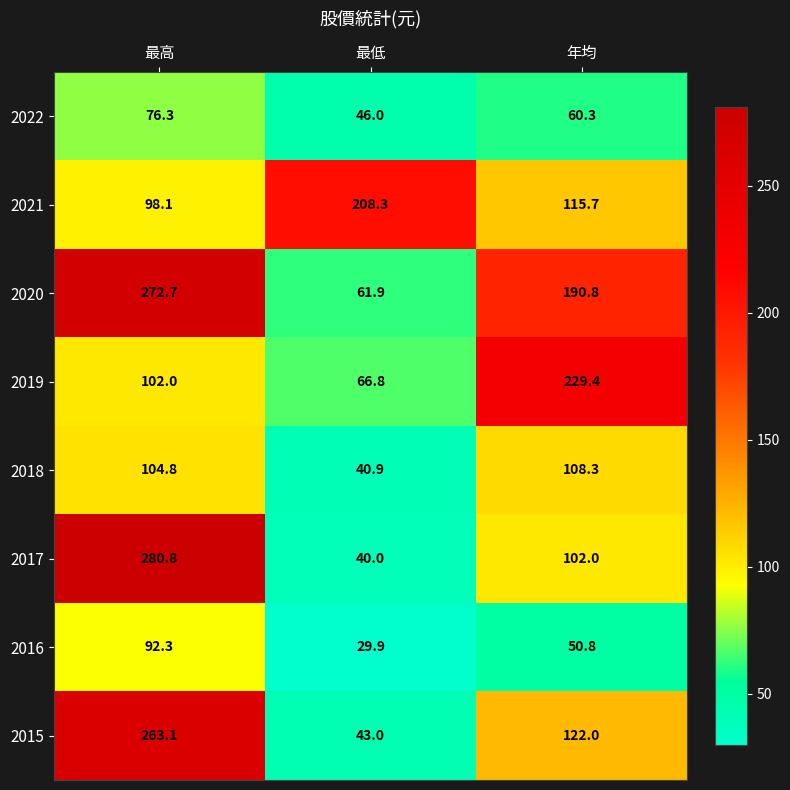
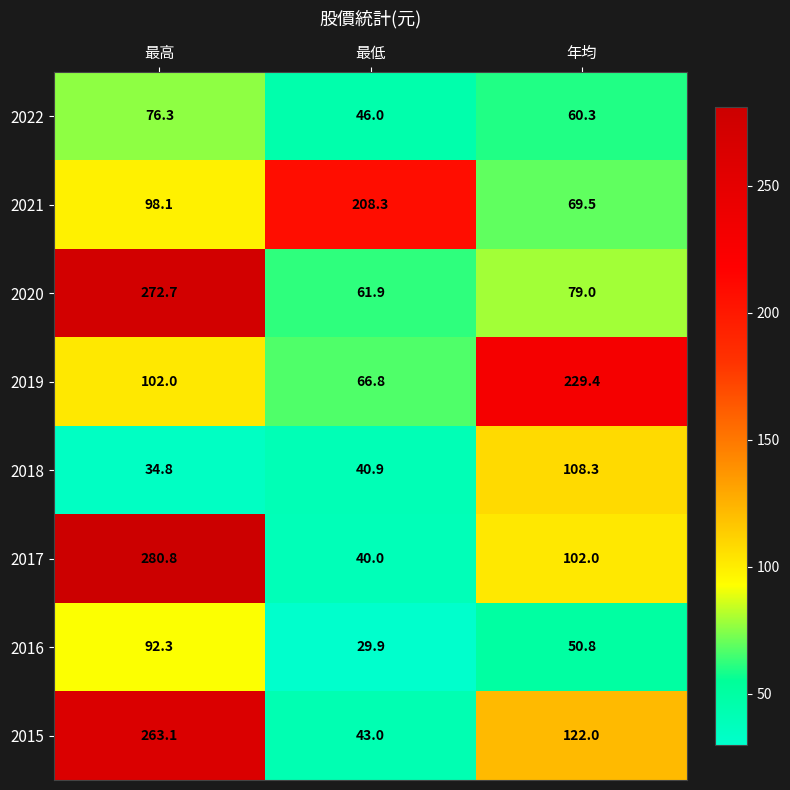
2021, 年均: 115.7 -> 69.5
2020, 年均: 190.8 -> 79.0
2018, 最高: 104.8 -> 34.8
